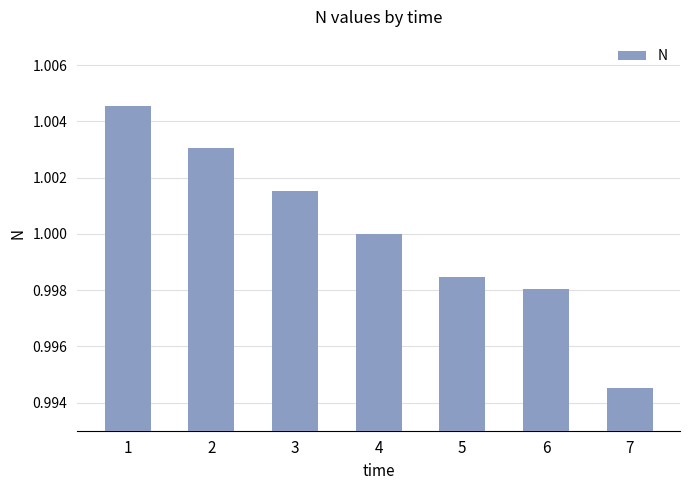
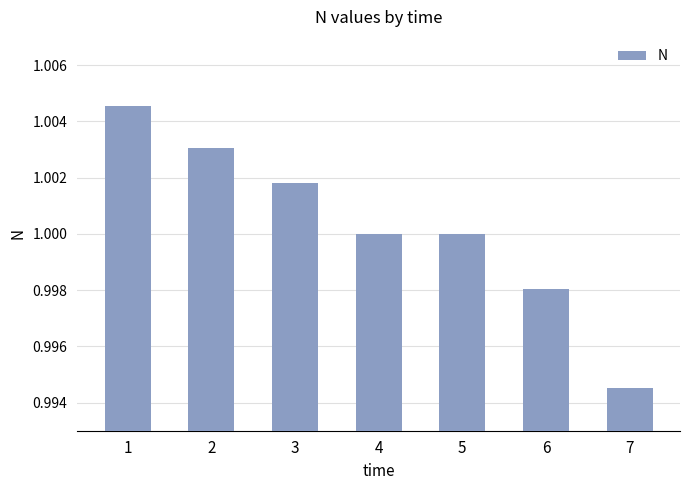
3: 1.0015 -> 1.0018
5: 0.9985 -> 1.0000
